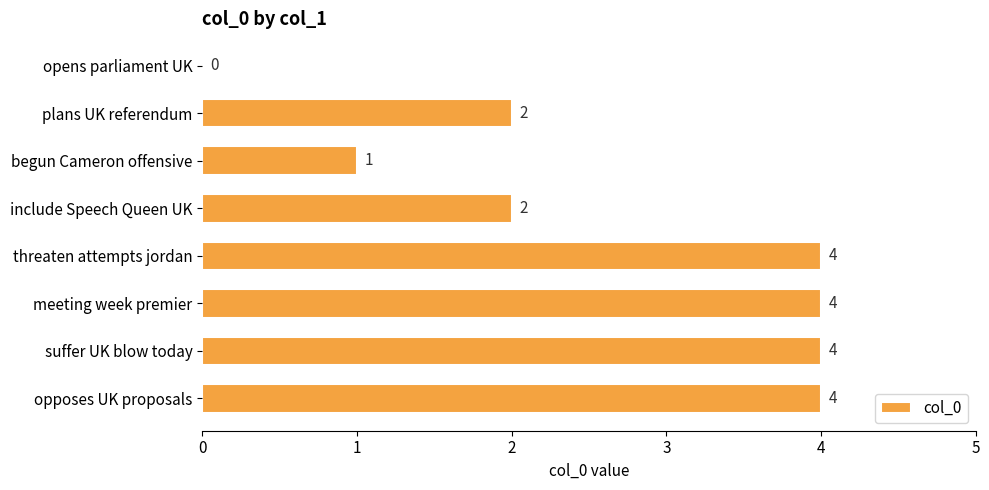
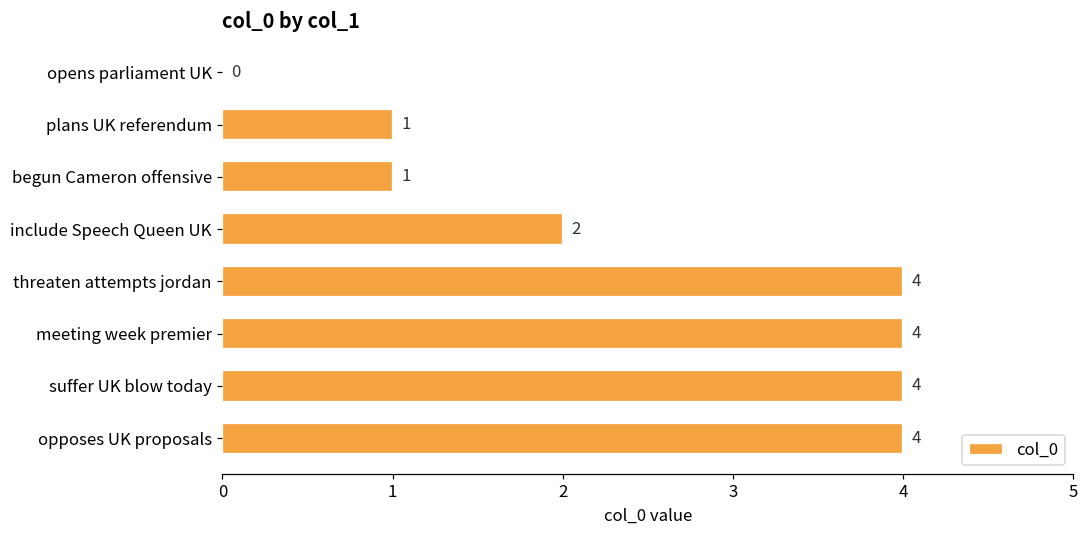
plans UK referendum: 2 -> 1
